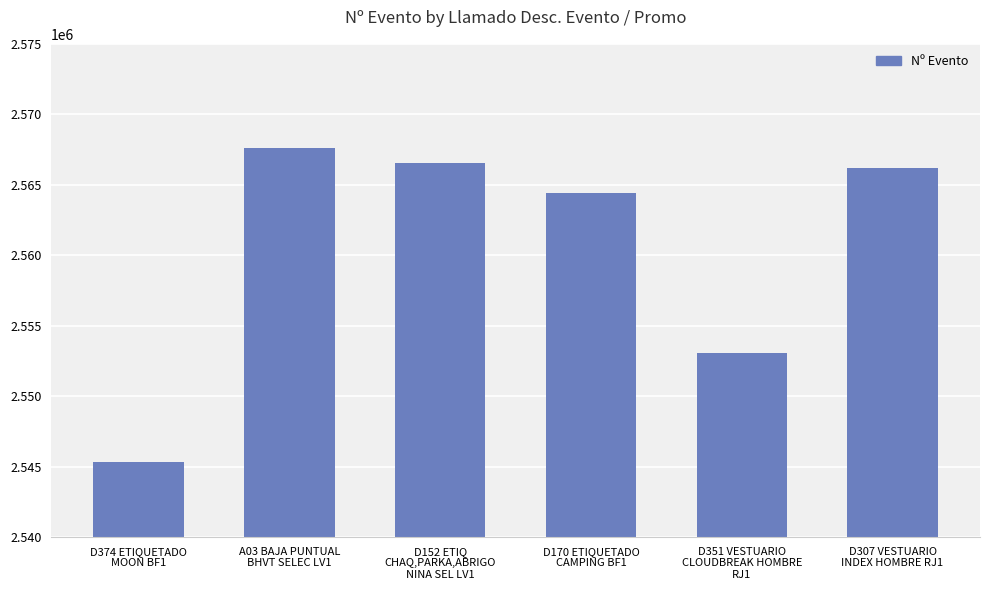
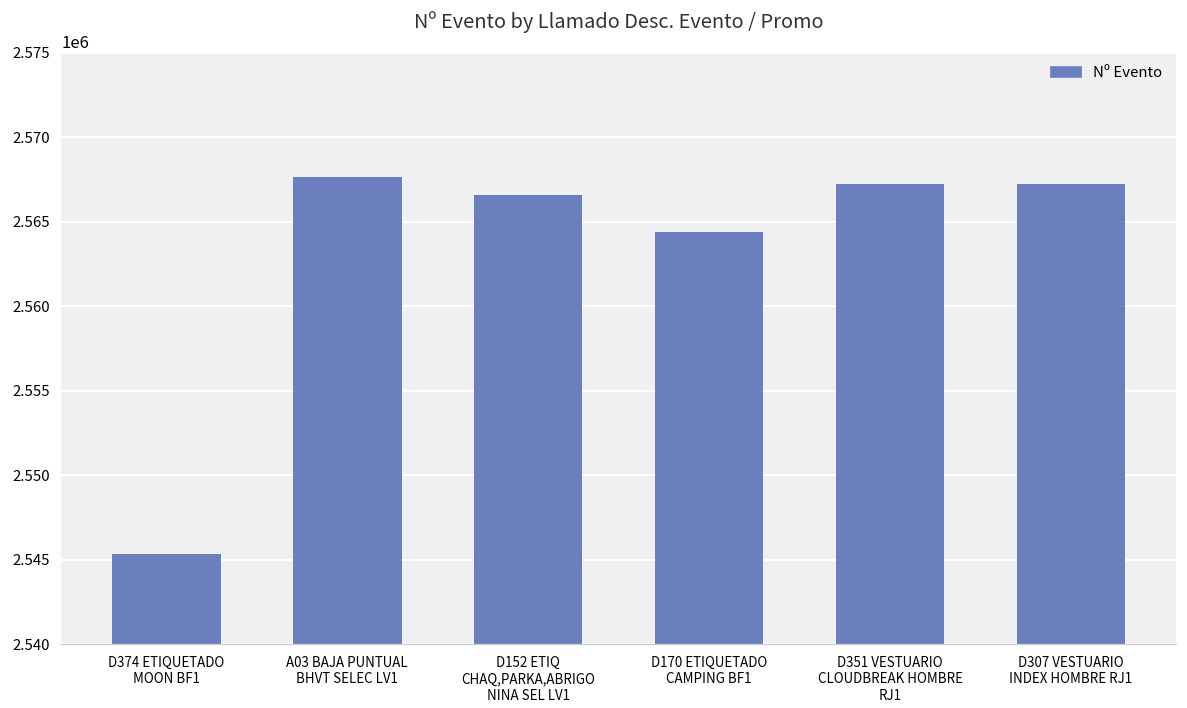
D351 VESTUARIO CLOUDBREAK HOMBRE RJ1: 2553100 -> 2567200
D307 VESTUARIO INDEX HOMBRE RJ1: 2566200 -> 2567200
